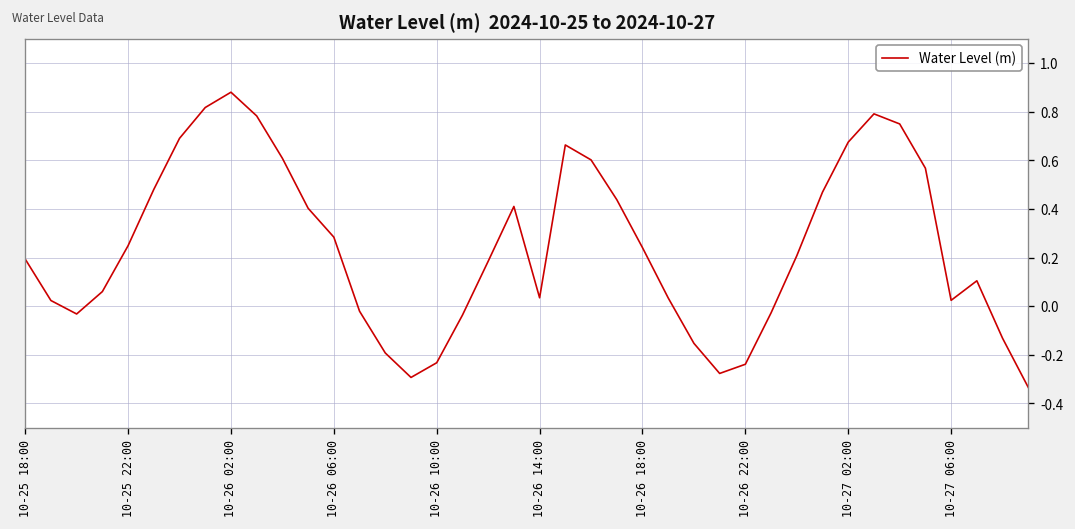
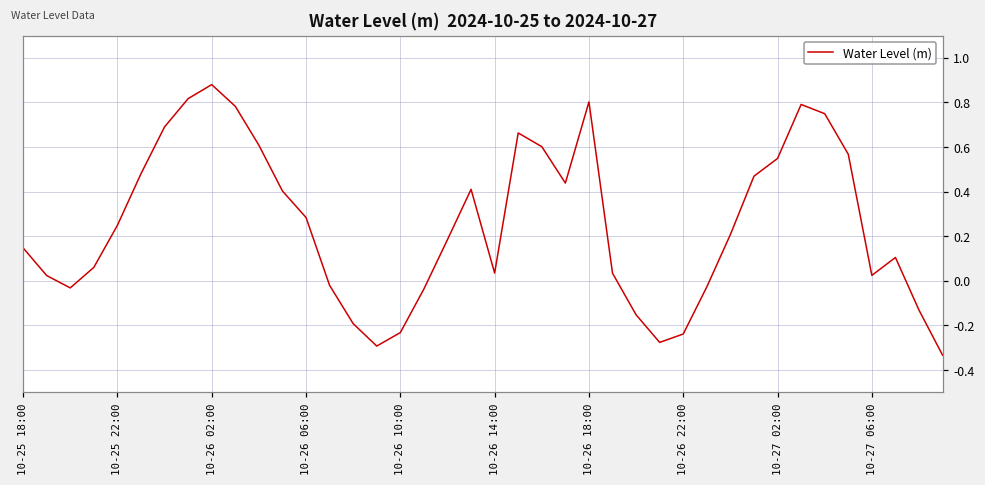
10-25 18:00: 0.19 -> 0.15
10-26 18:00: 0.24 -> 0.80
10-27 02:00: 0.67 -> 0.55
